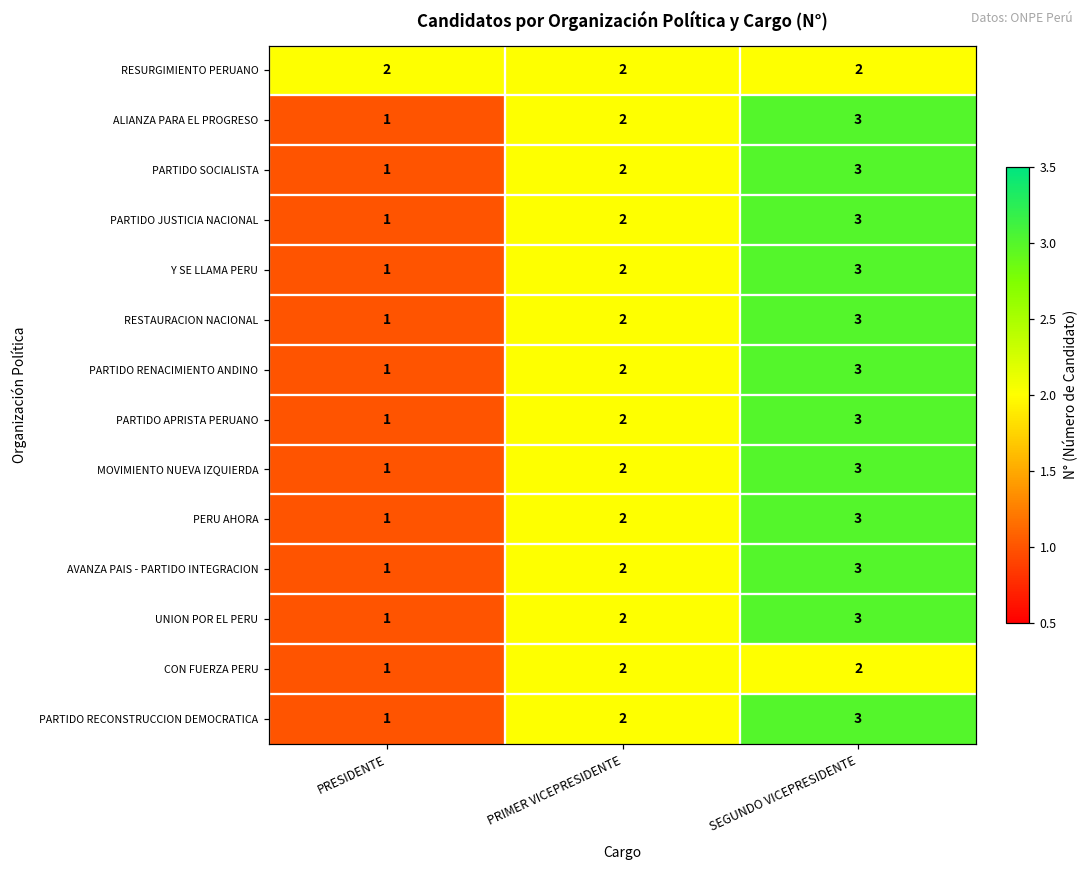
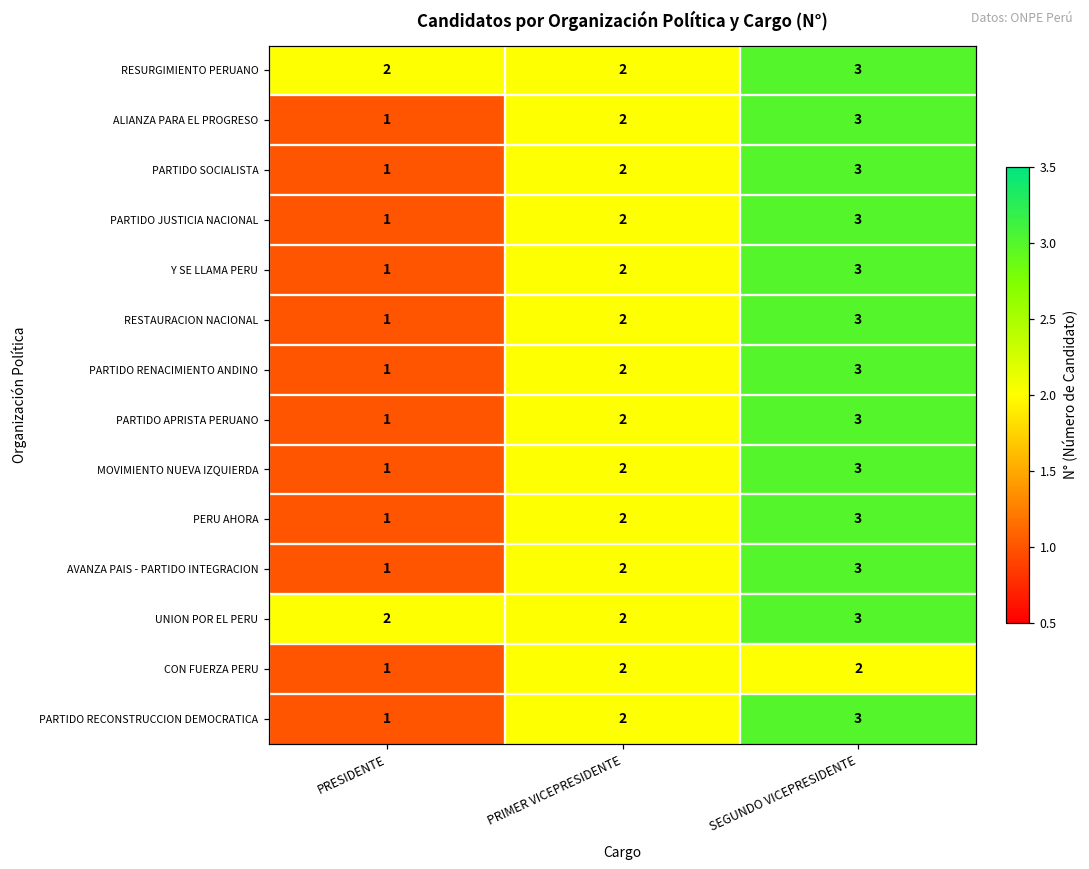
RESURGIMIENTO PERUANO, SEGUNDO VICEPRESIDENTE: 2 -> 3
UNION POR EL PERU, PRESIDENTE: 1 -> 2
